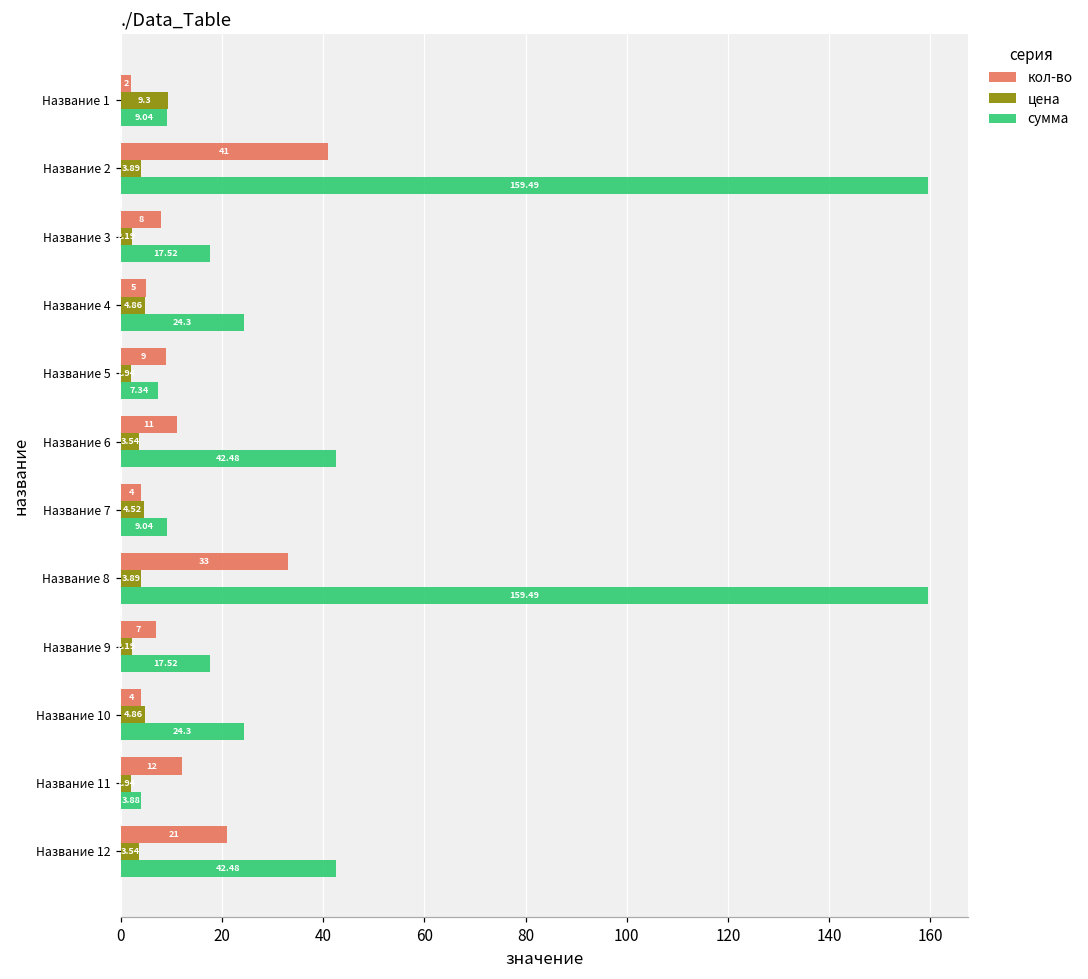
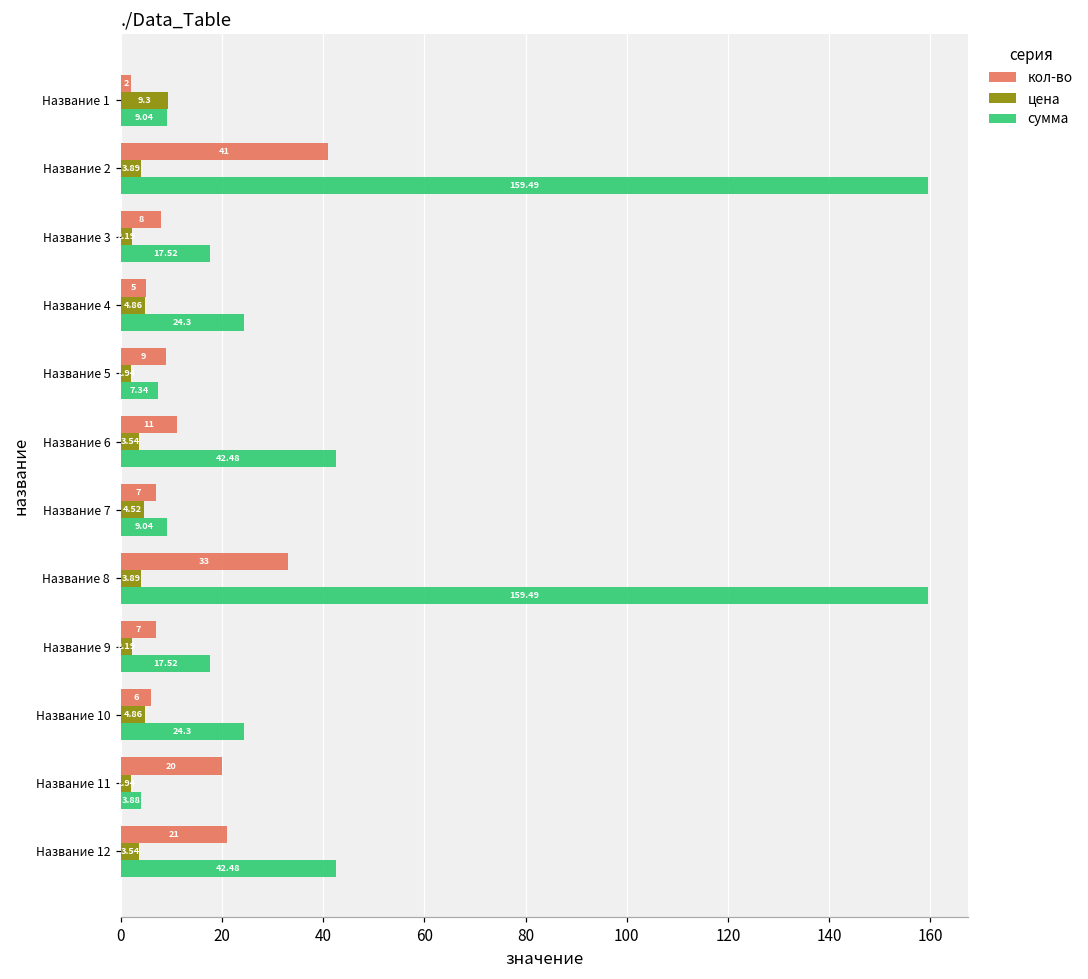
кол-во, Название 7: 4 -> 7
кол-во, Название 10: 4 -> 6
кол-во, Название 11: 12 -> 20
